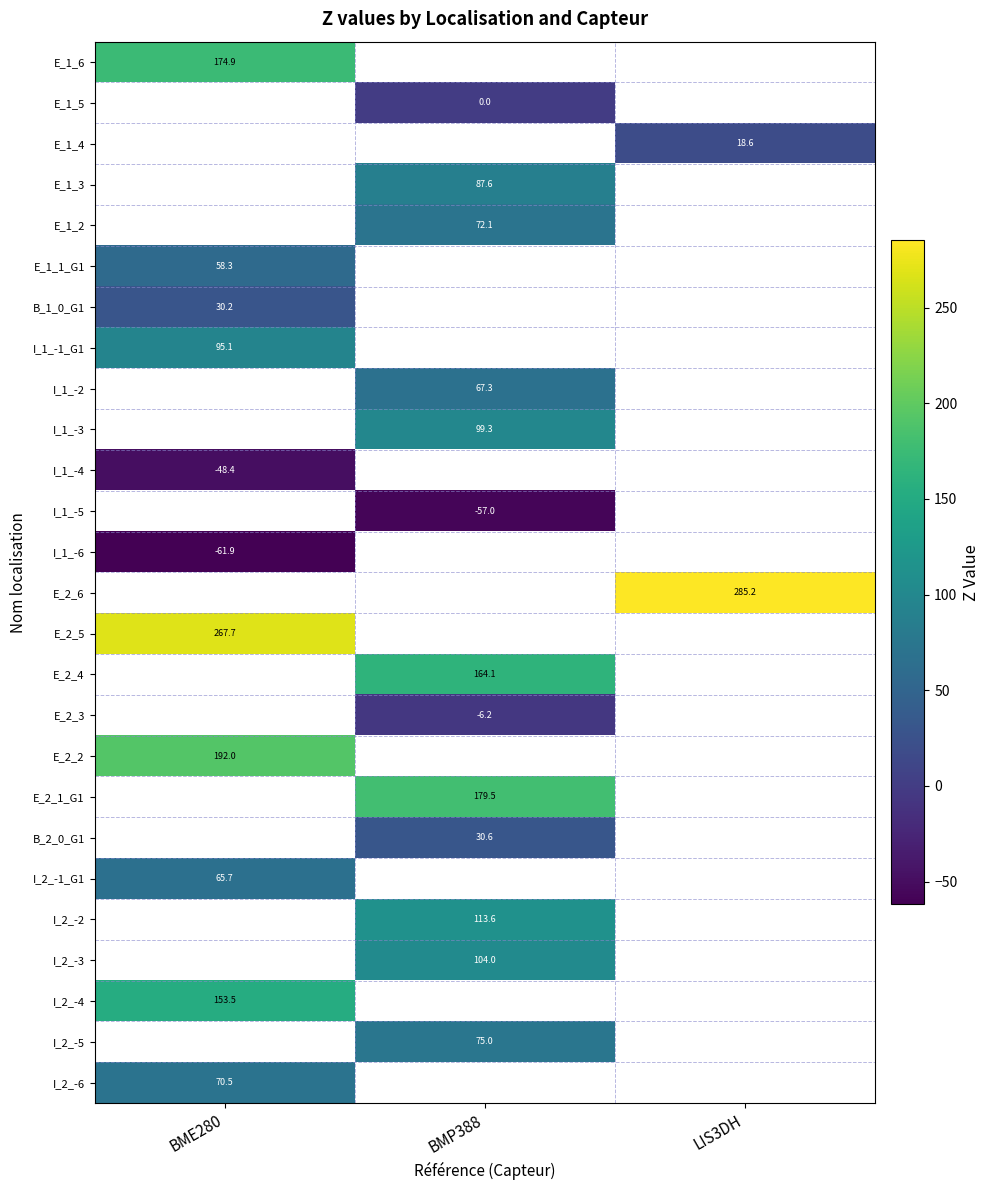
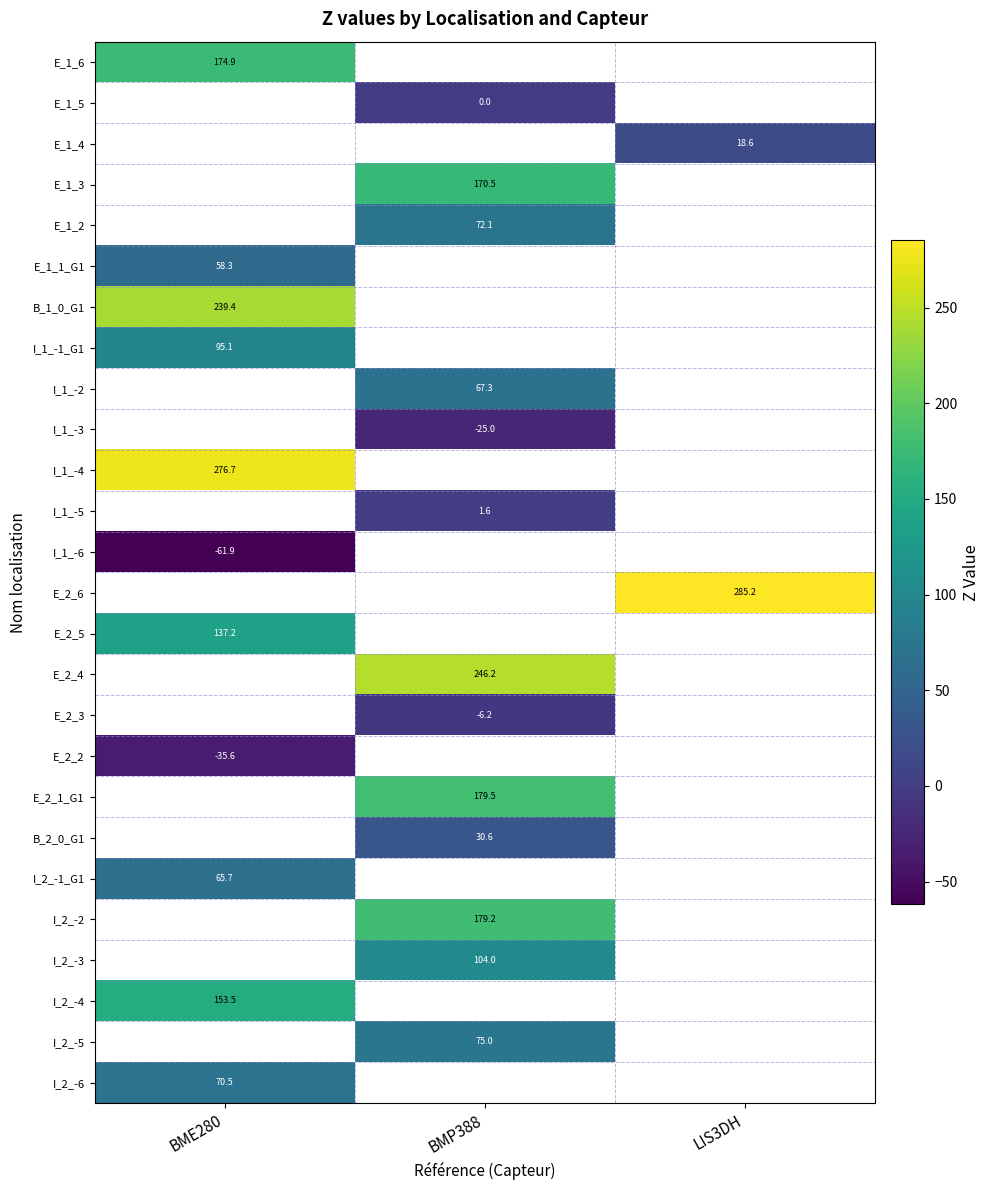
E_1_3, BMP388: 87.6 -> 170.5
B_1_0_G1, BME280: 30.2 -> 239.4
I_1_-3, BMP388: 99.3 -> -25.0
I_1_-4, BME280: -48.4 -> 276.7
I_1_-5, BMP388: -57.0 -> 1.6
E_2_5, BME280: 267.7 -> 137.2
E_2_4, BMP388: 164.1 -> 246.2
E_2_2, BME280: 192.0 -> -35.6
I_2_-2, BMP388: 113.6 -> 179.2
